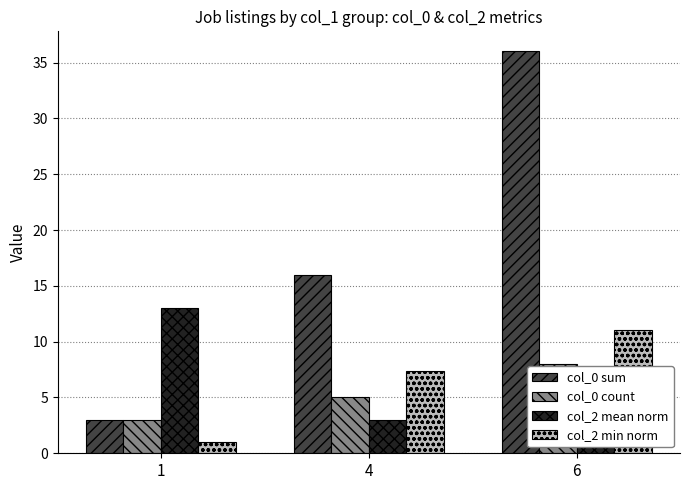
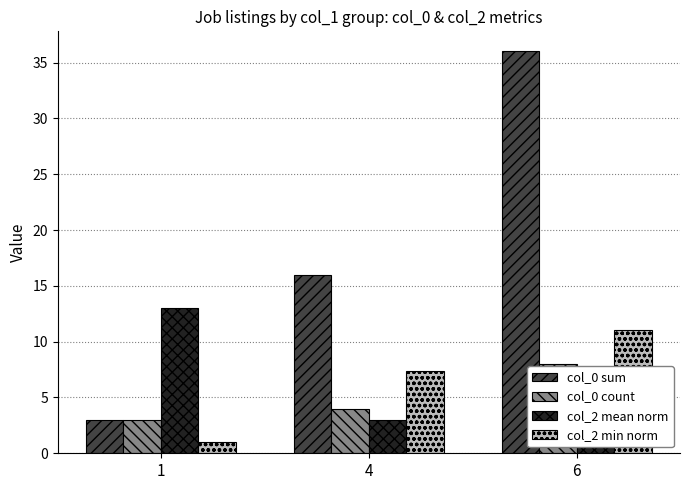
col_0 count, 4: 5 -> 4
